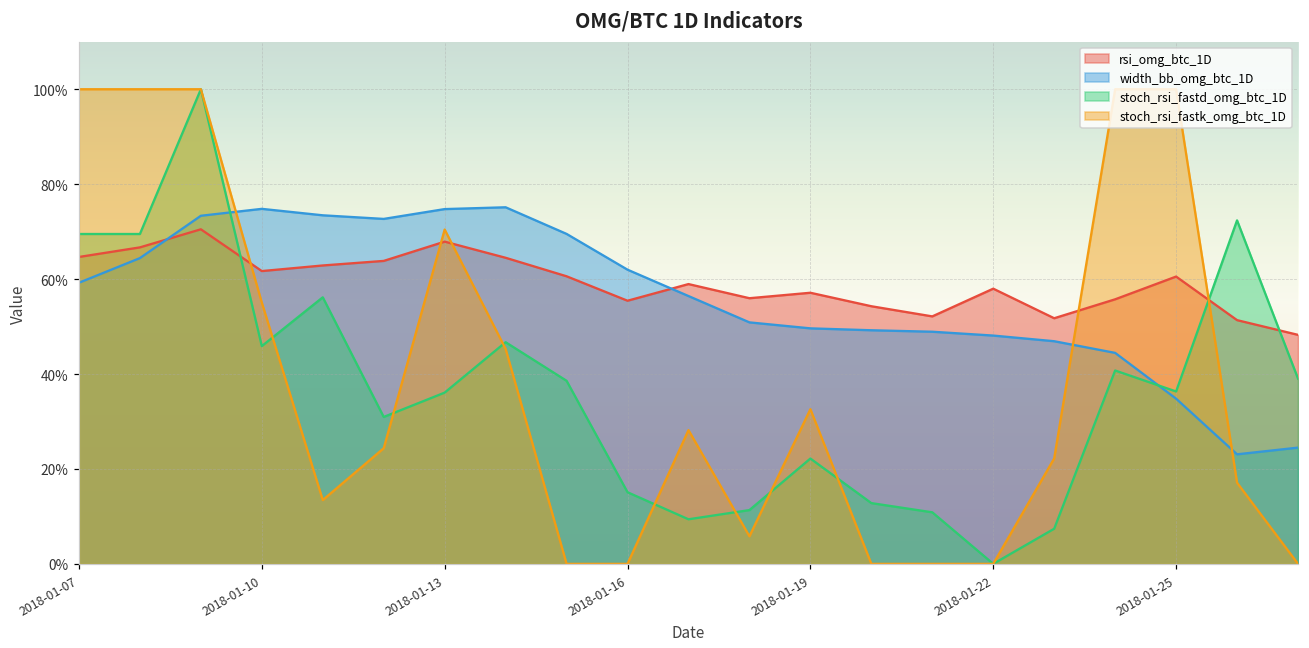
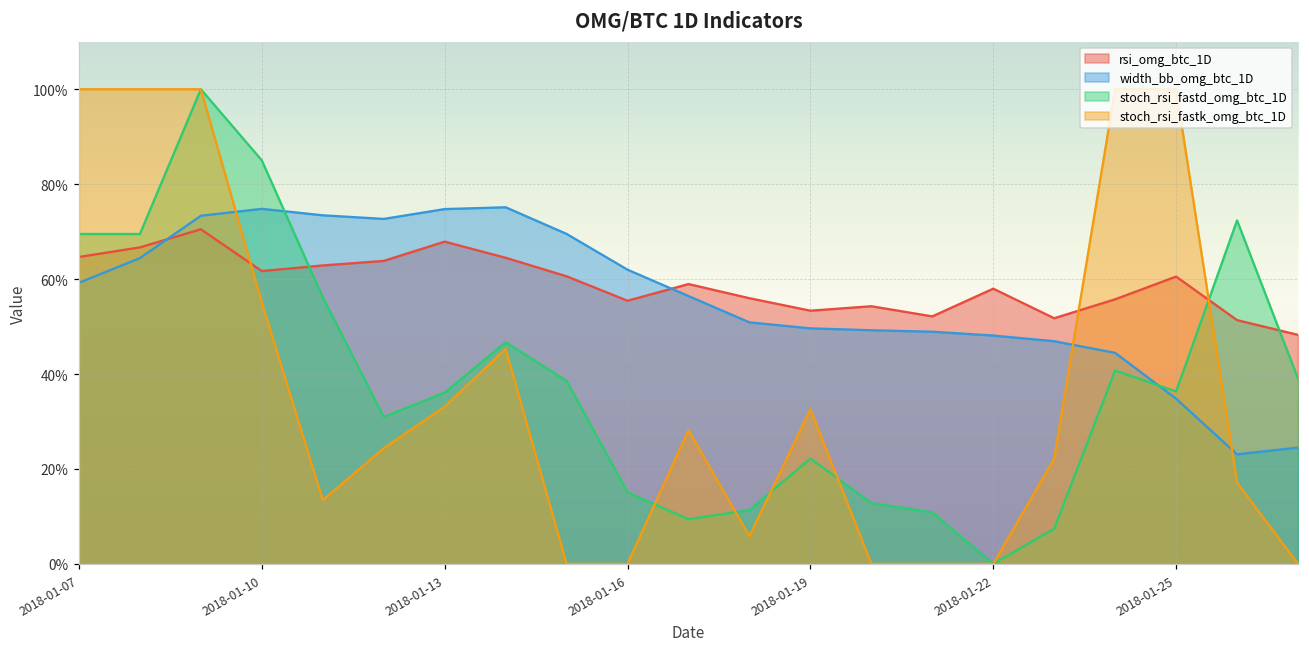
stoch_rsi_fastd_omg_btc_1D, 2018-01-10: 46% -> 85%
stoch_rsi_fastk_omg_btc_1D, 2018-01-13: 70% -> 33%
rsi_omg_btc_1D, 2018-01-19: 57% -> 53%
